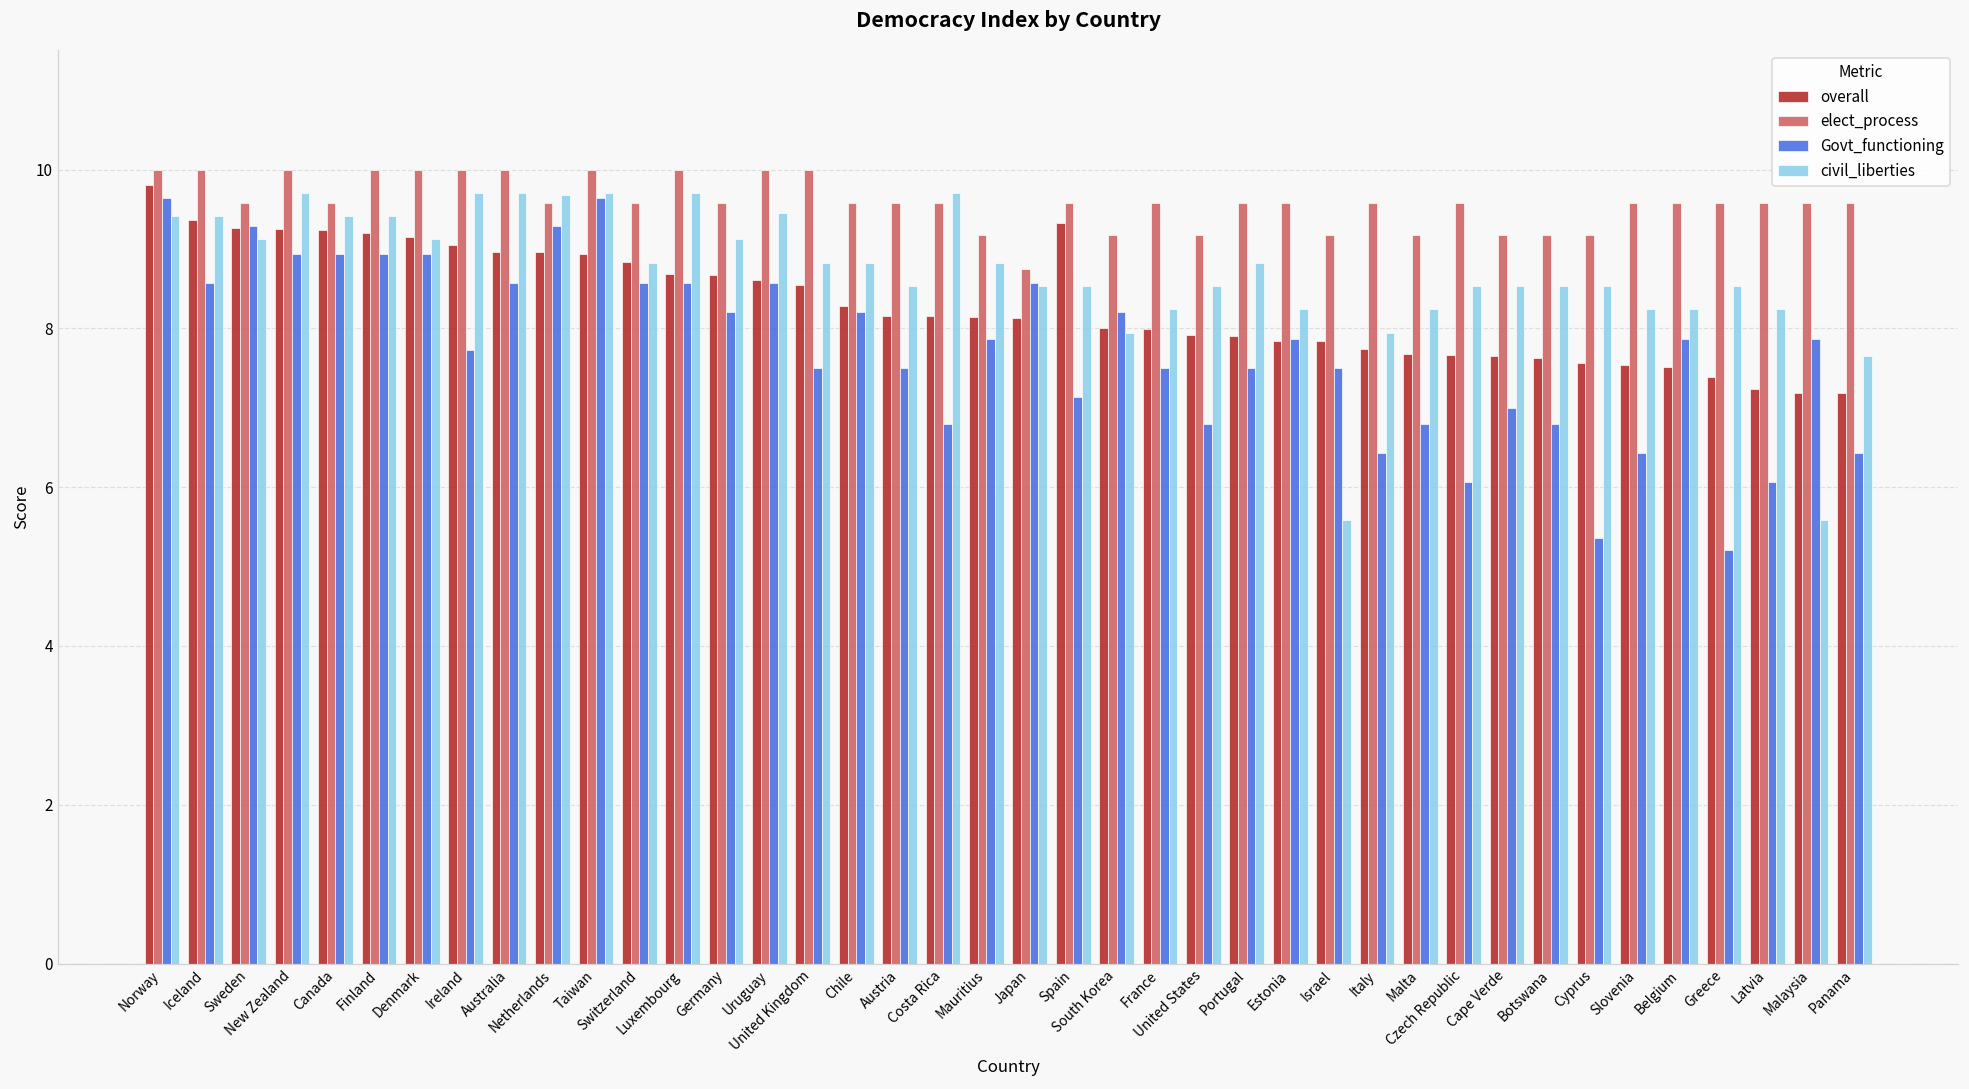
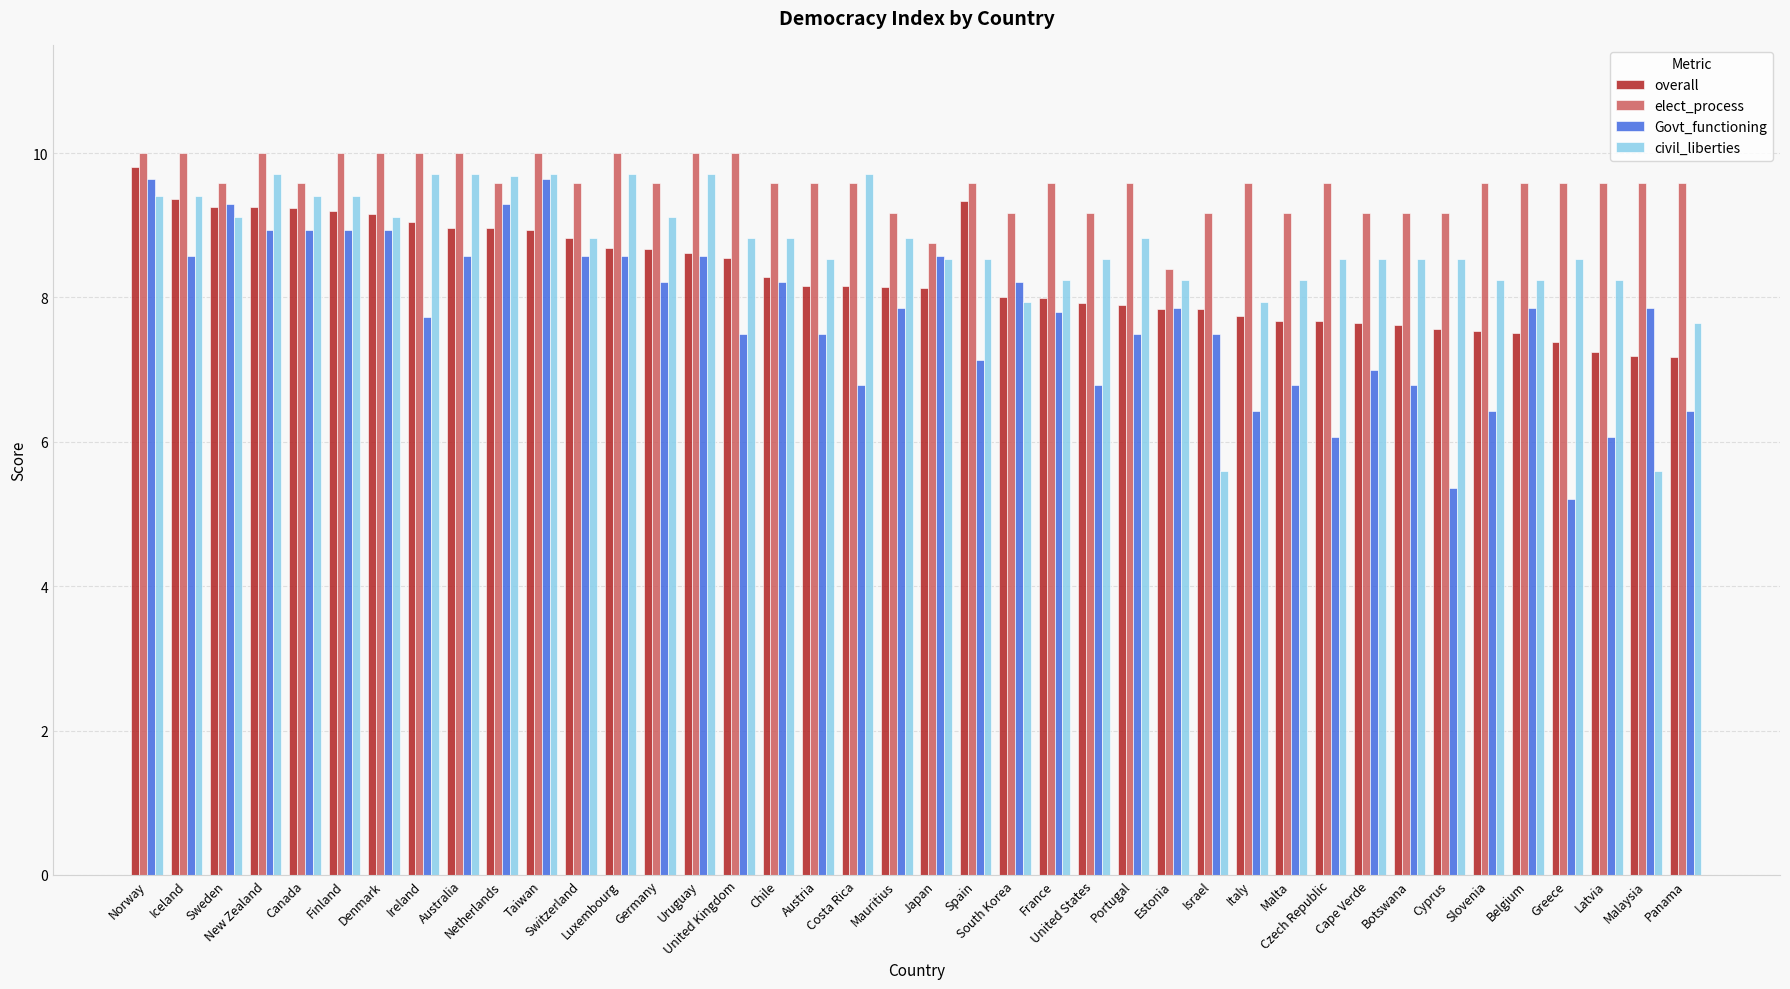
civil_liberties, Uruguay: 9.5 -> 9.7
Govt_functioning, France: 7.5 -> 7.8
elect_process, Estonia: 9.6 -> 8.4
